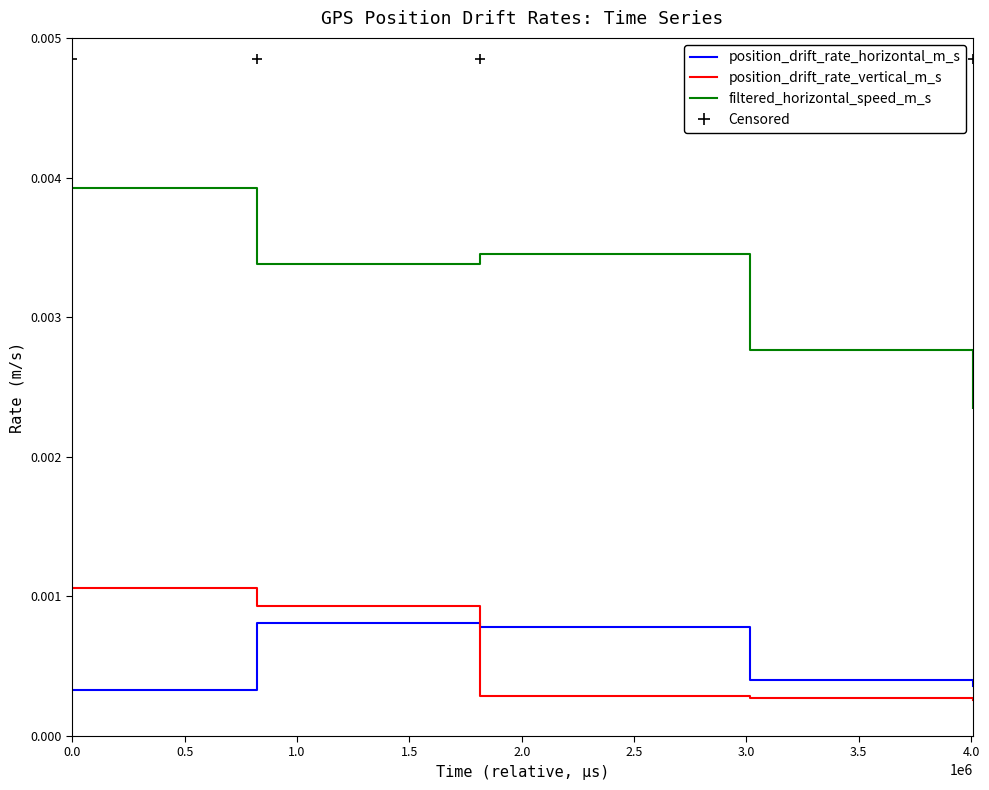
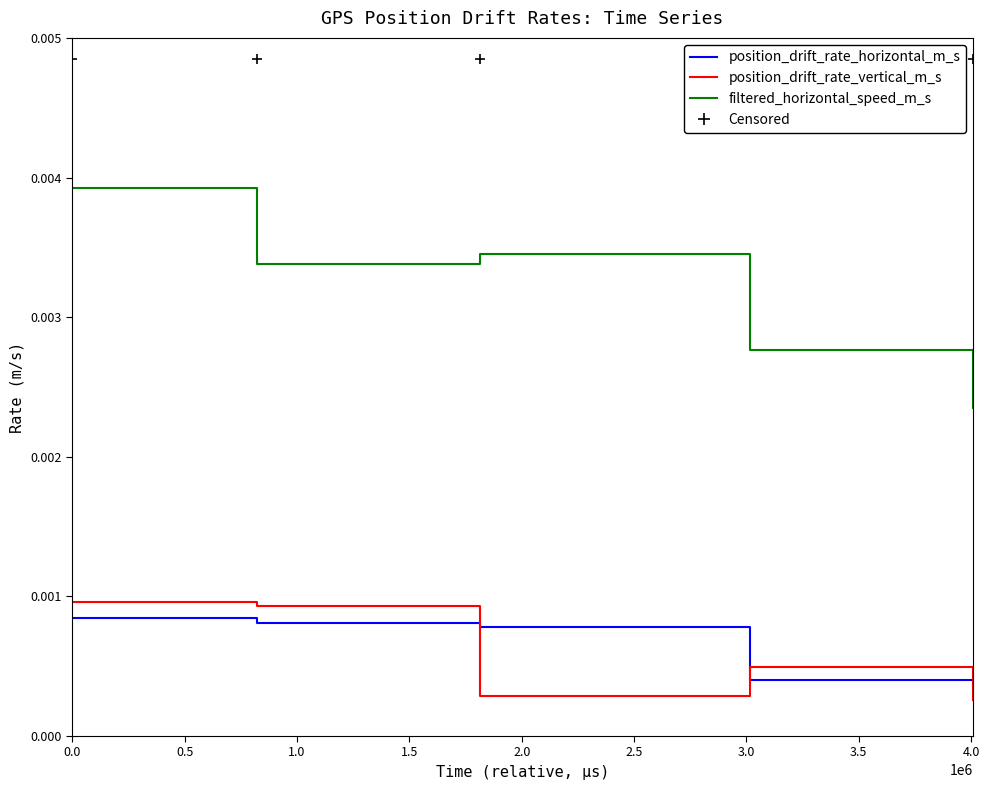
position_drift_rate_horizontal_m_s, 0.0: 0.00033 -> 0.00084
position_drift_rate_vertical_m_s, 0.0: 0.00106 -> 0.00096
position_drift_rate_vertical_m_s, 3.0: 0.00027 -> 0.00049
